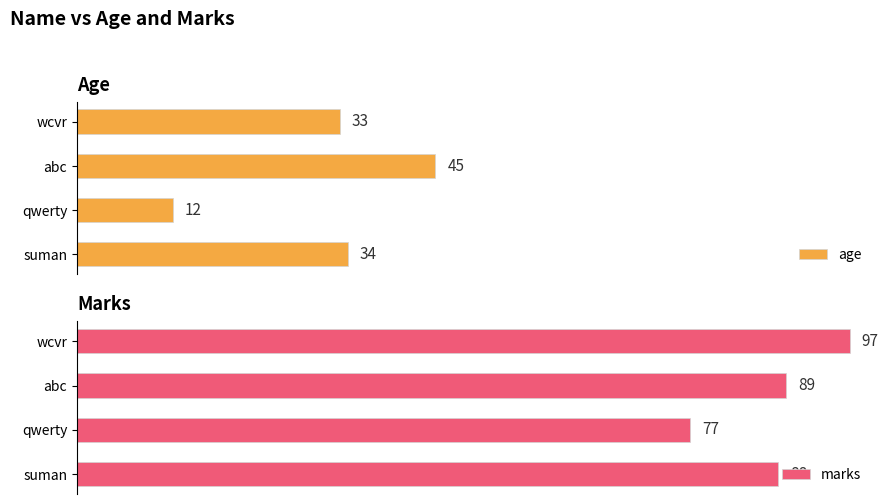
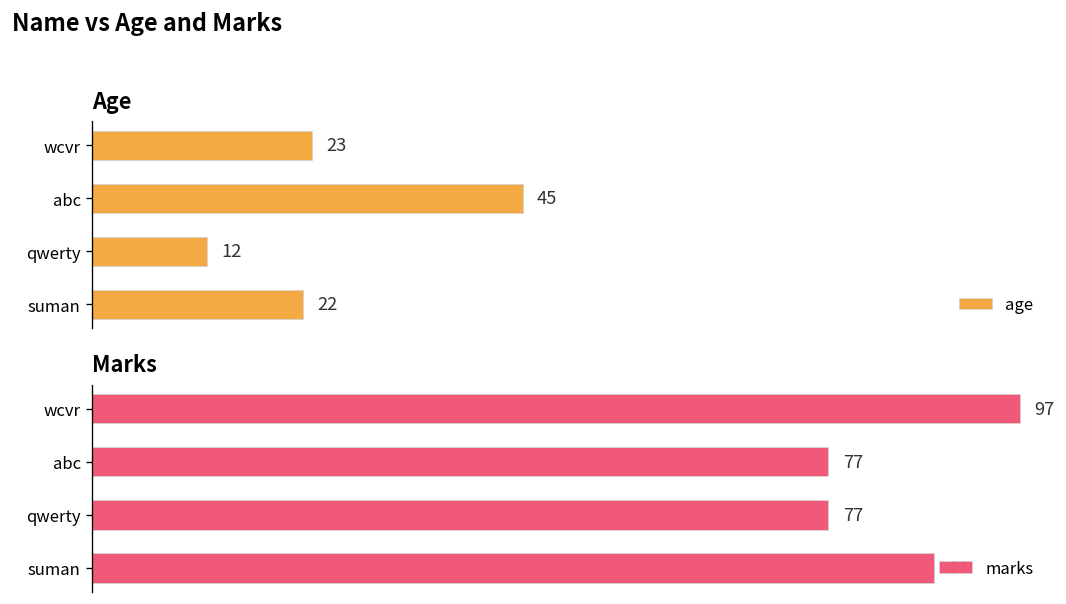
Age, wcvr: 33 -> 23
Age, suman: 34 -> 22
Marks, abc: 89 -> 77
